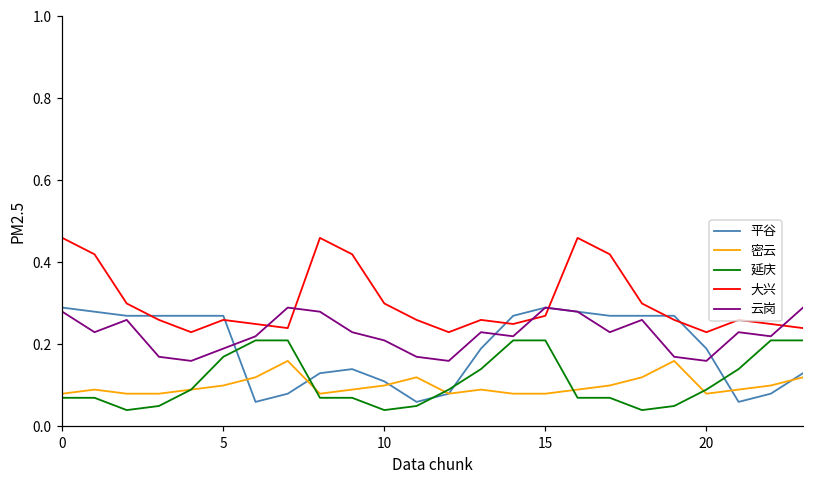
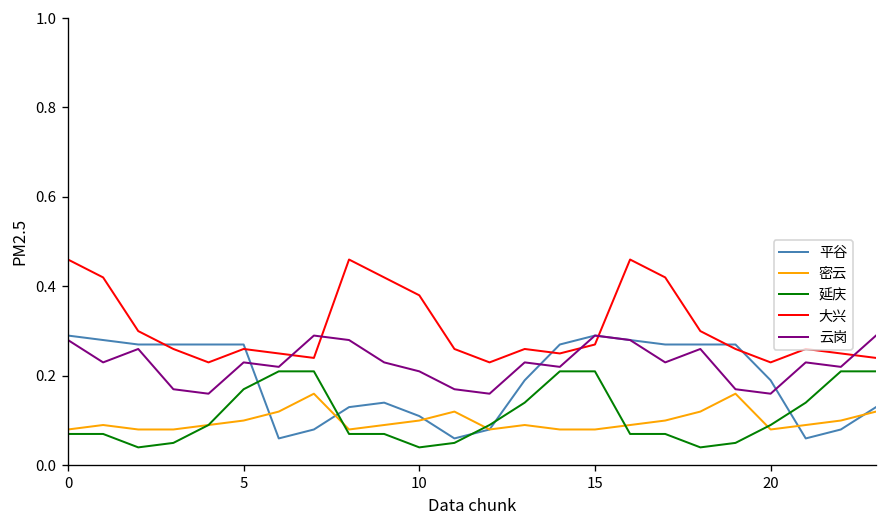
云岗, 5: 0.19 -> 0.23
大兴, 10: 0.30 -> 0.38
